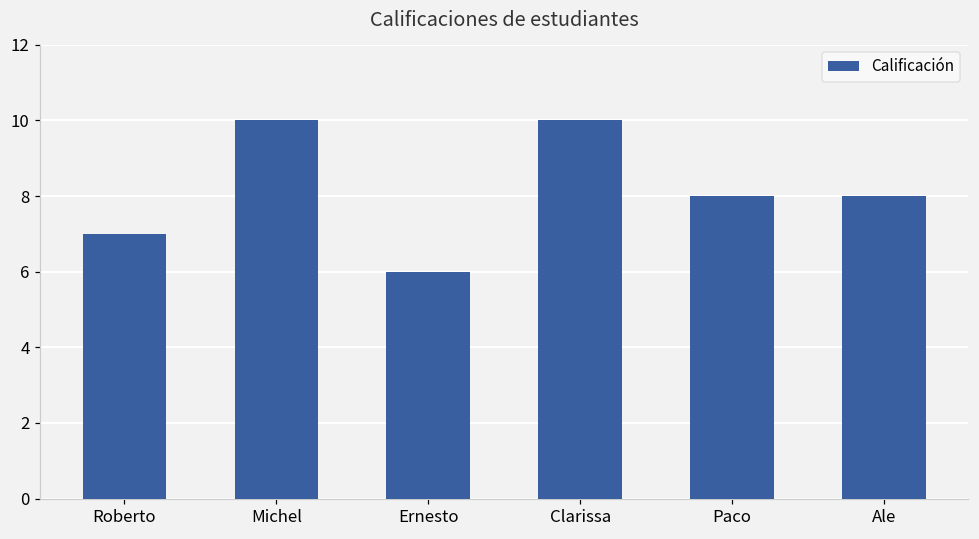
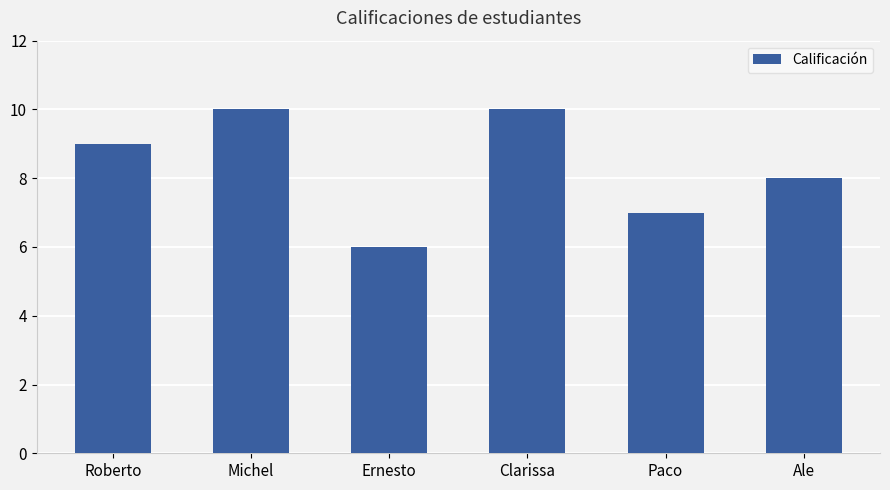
Roberto: 7 -> 9
Paco: 8 -> 7
